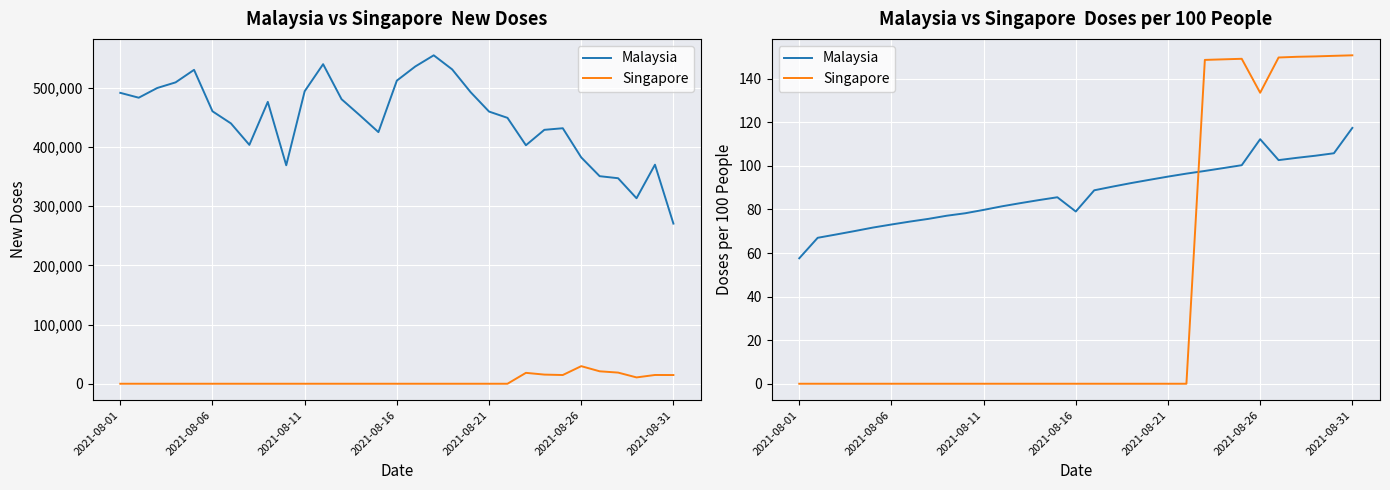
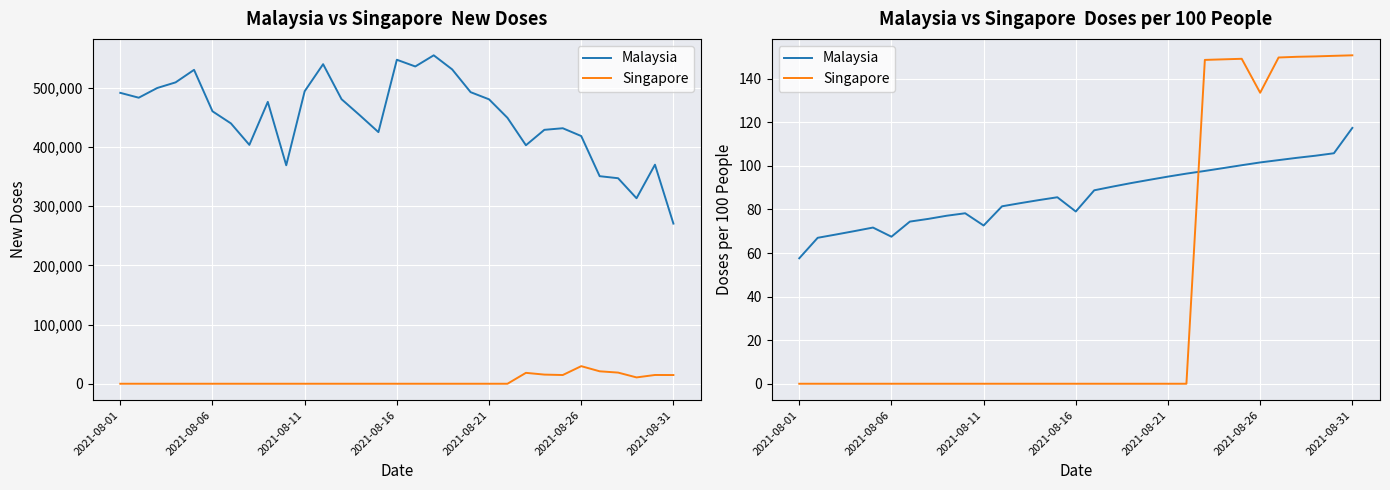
Malaysia vs Singapore New Doses, Malaysia, 2021-08-16: 510,000 -> 550,000
Malaysia vs Singapore New Doses, Malaysia, 2021-08-21: 460,000 -> 480,000
Malaysia vs Singapore New Doses, Malaysia, 2021-08-26: 380,000 -> 420,000
Malaysia vs Singapore Doses per 100 People, Malaysia, 2021-08-06: 73 -> 68
Malaysia vs Singapore Doses per 100 People, Malaysia, 2021-08-11: 80 -> 73
Malaysia vs Singapore Doses per 100 People, Malaysia, 2021-08-26: 112 -> 102
